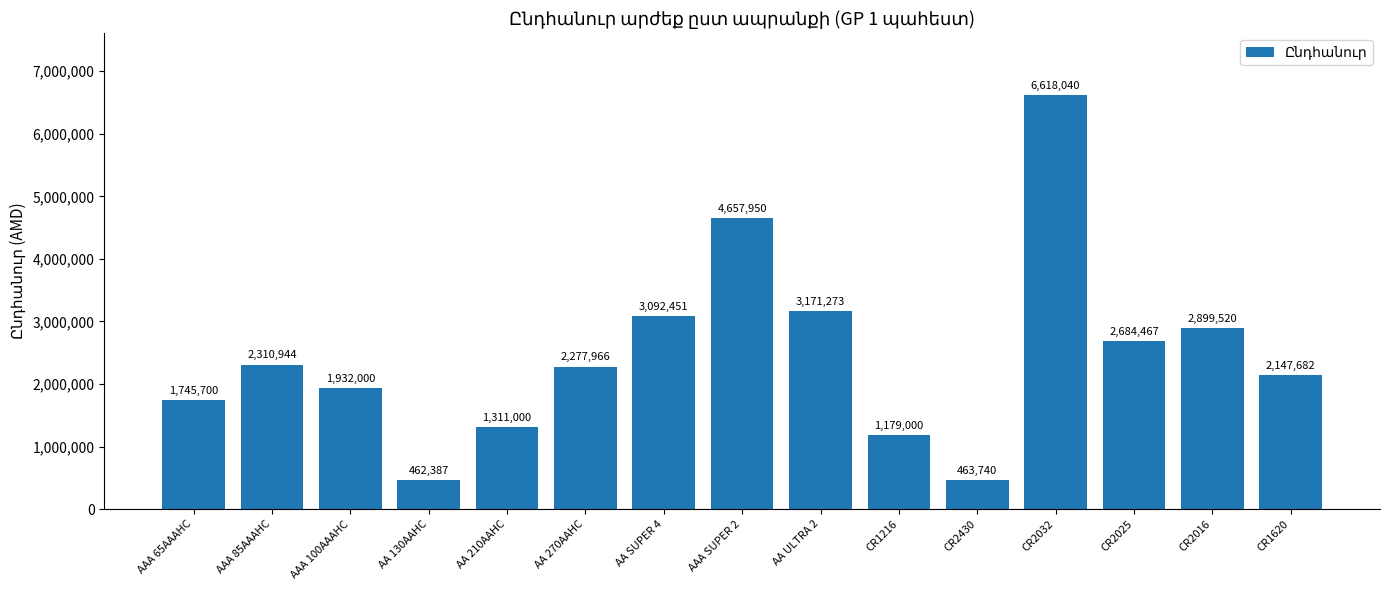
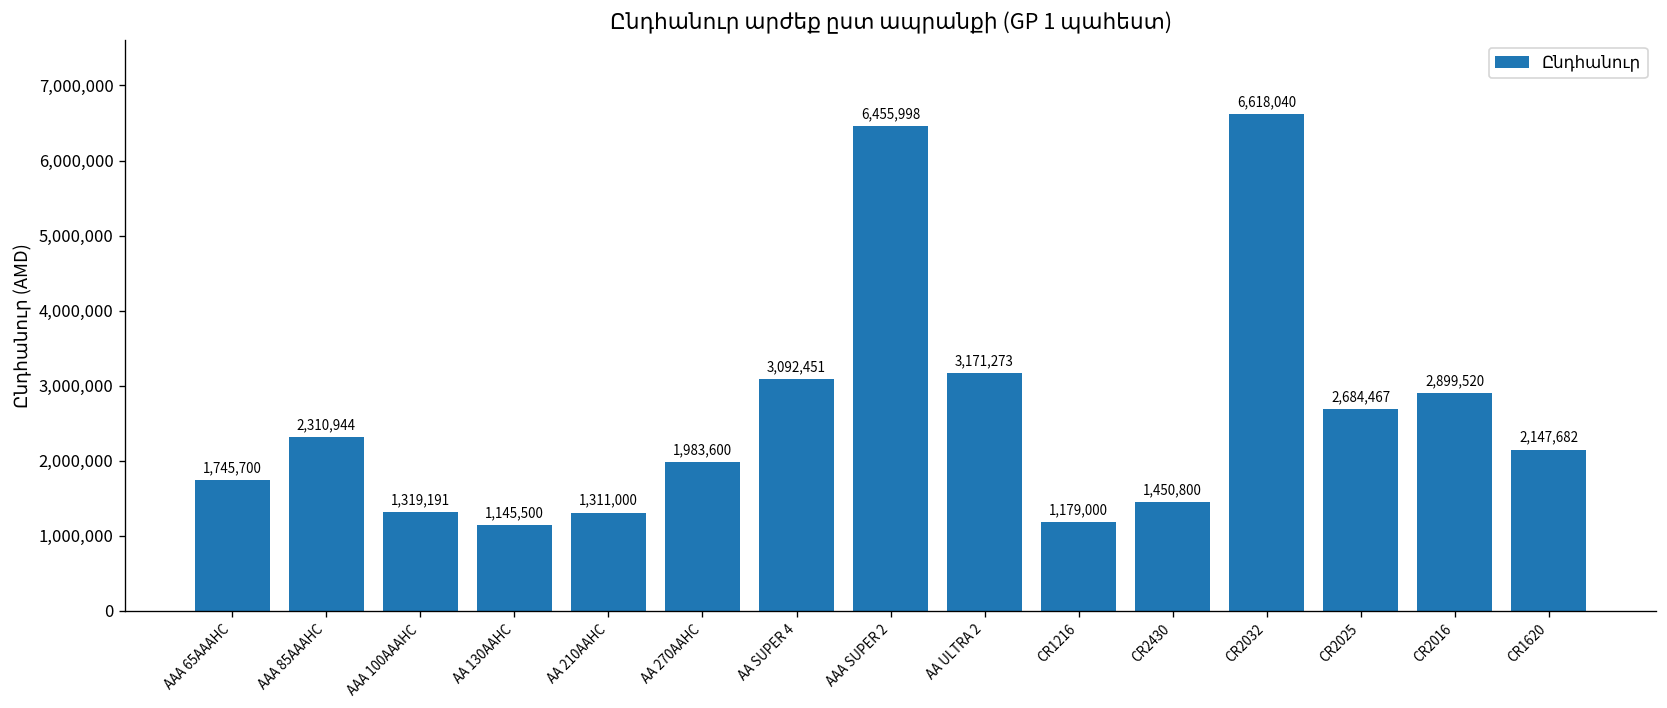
AAA 100AAAHC: 1,932,000 -> 1,319,191
AA 130AAHC: 462,387 -> 1,145,500
AA 270AAHC: 2,277,966 -> 1,983,600
AAA SUPER 2: 4,657,950 -> 6,455,998
CR2430: 463,740 -> 1,450,800
